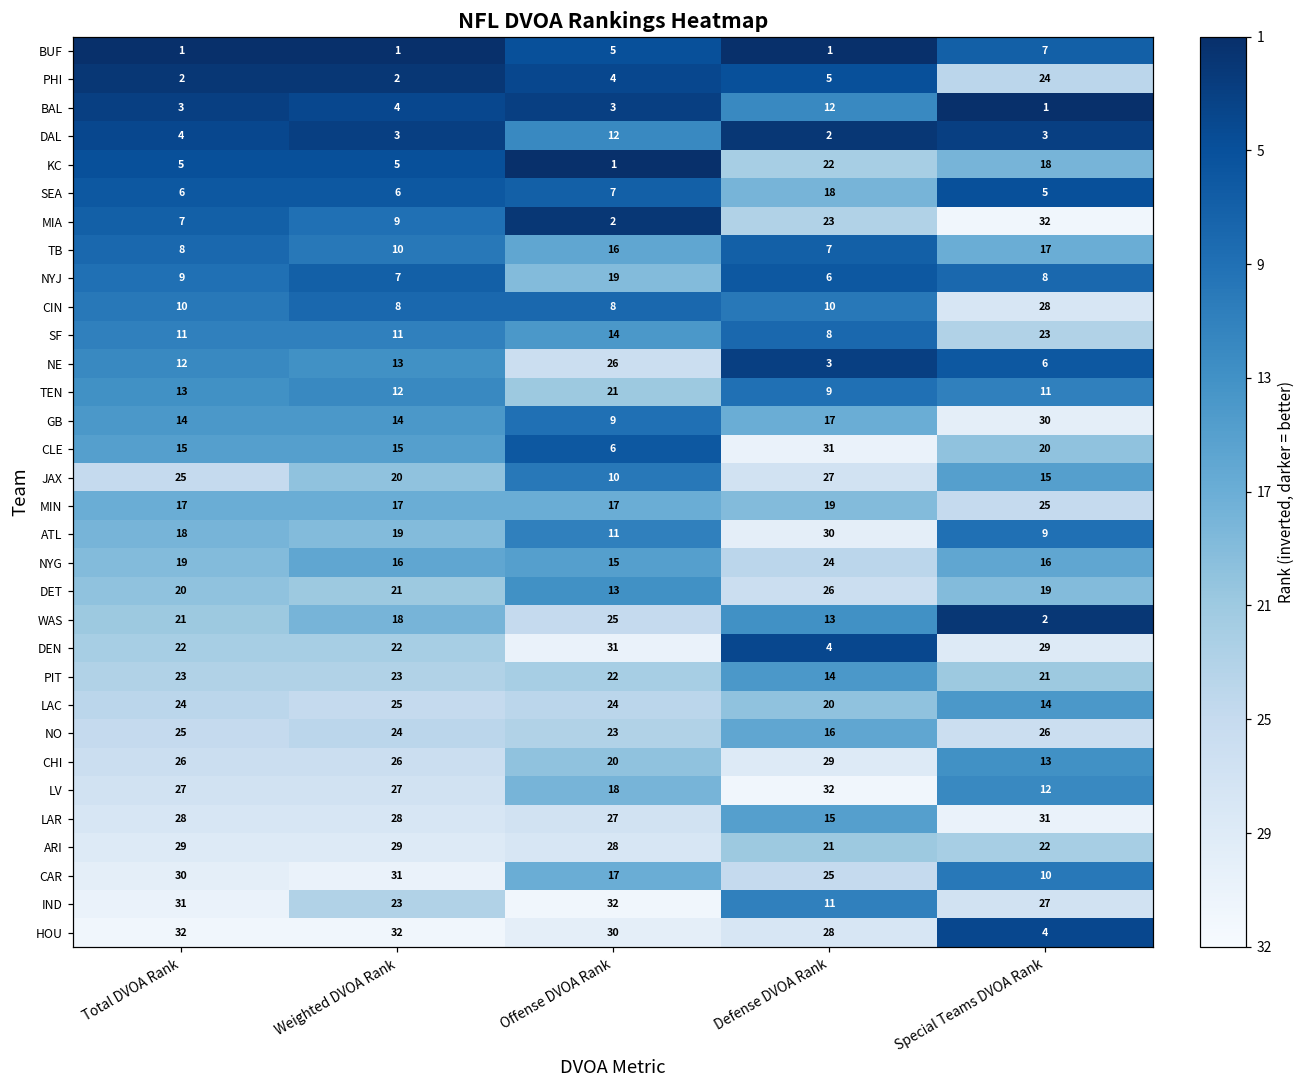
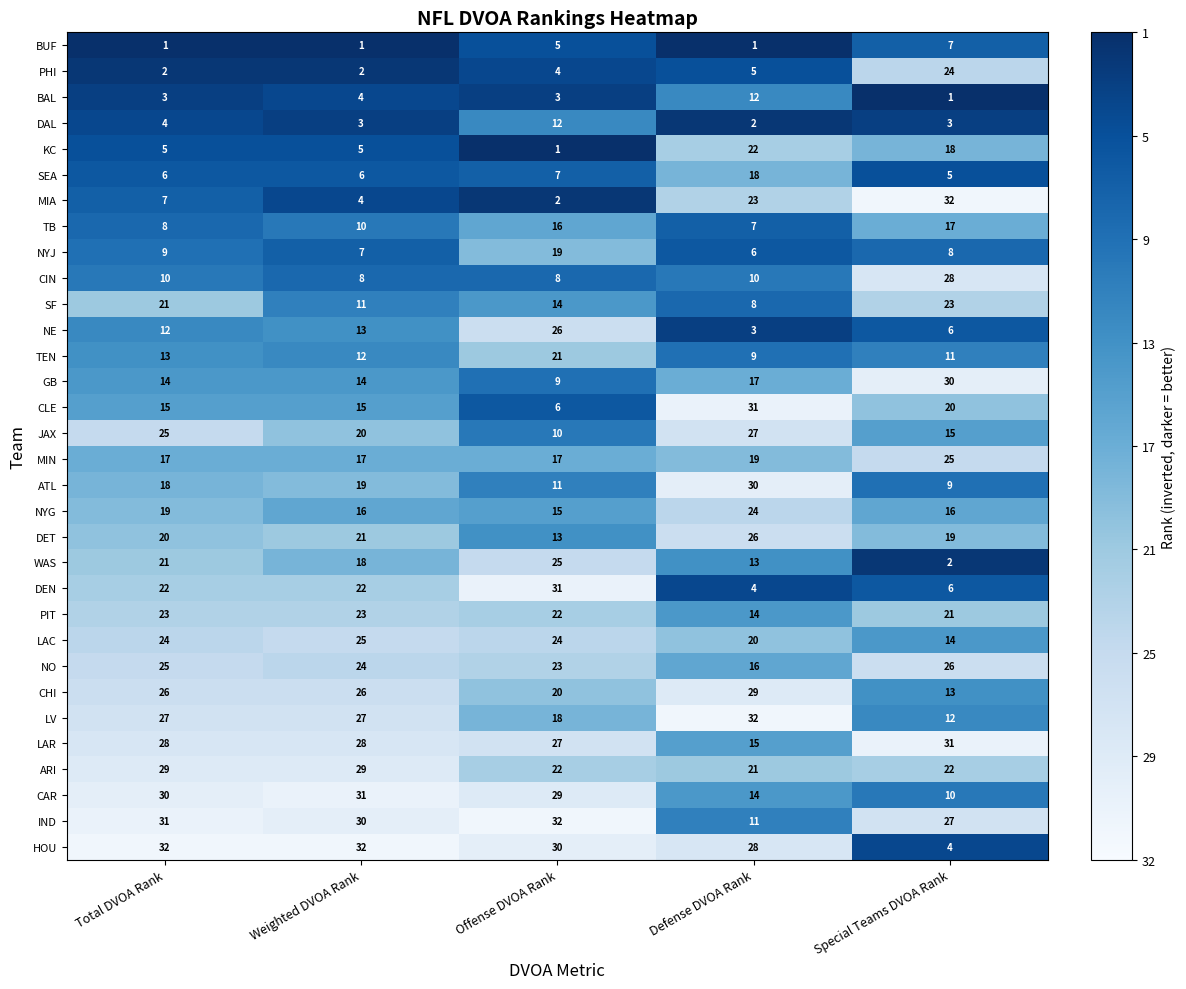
MIA, Weighted DVOA Rank: 9 -> 4
SF, Total DVOA Rank: 11 -> 21
DEN, Special Teams DVOA Rank: 29 -> 6
ARI, Offense DVOA Rank: 28 -> 22
CAR, Offense DVOA Rank: 17 -> 29
CAR, Defense DVOA Rank: 25 -> 14
IND, Weighted DVOA Rank: 23 -> 30
